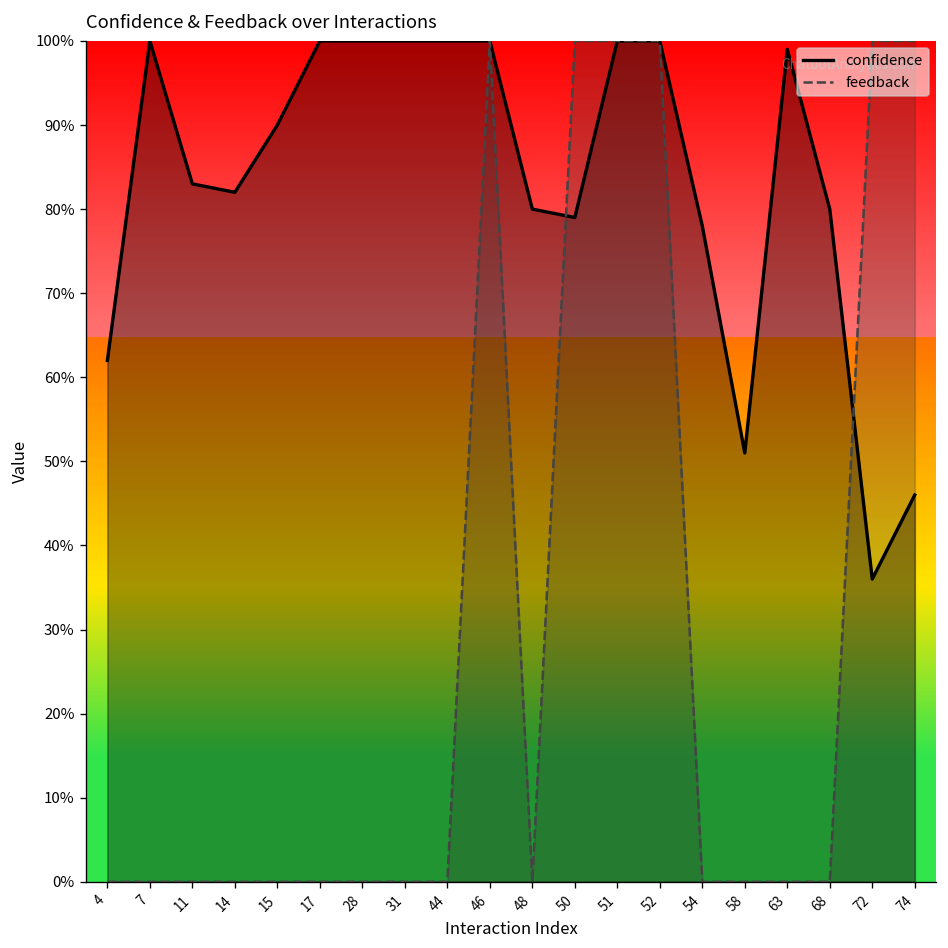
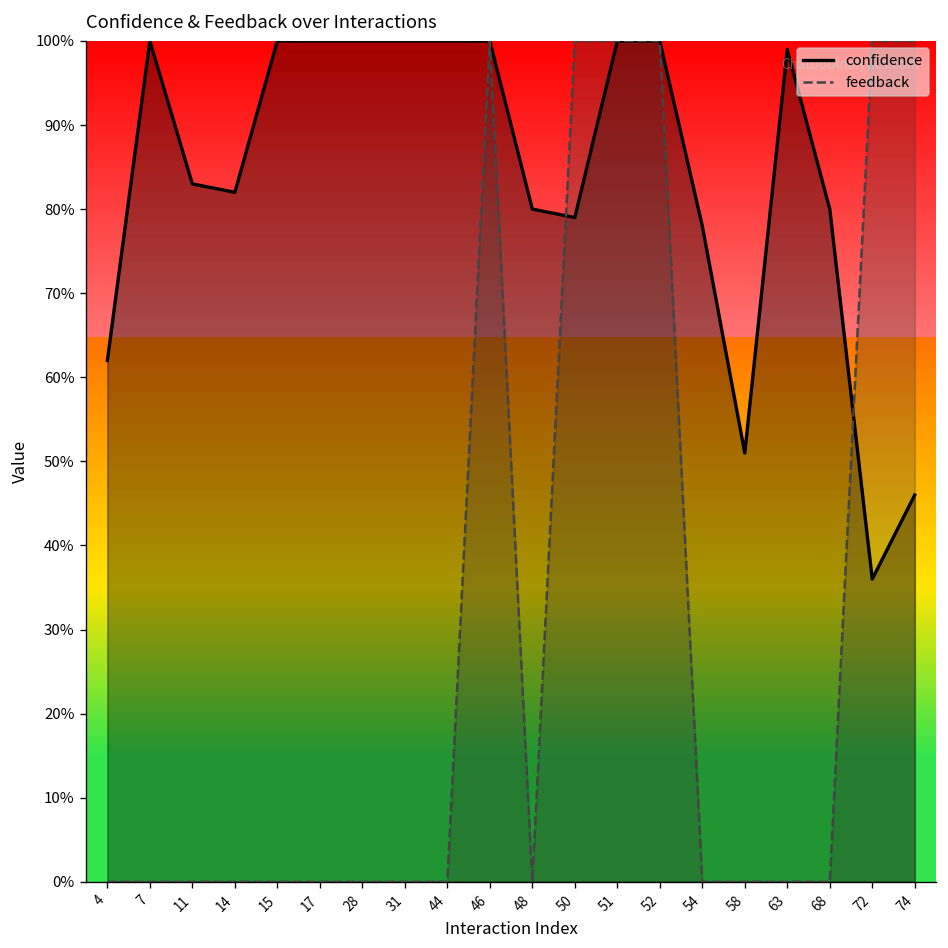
confidence, 15: 90% -> 100%
